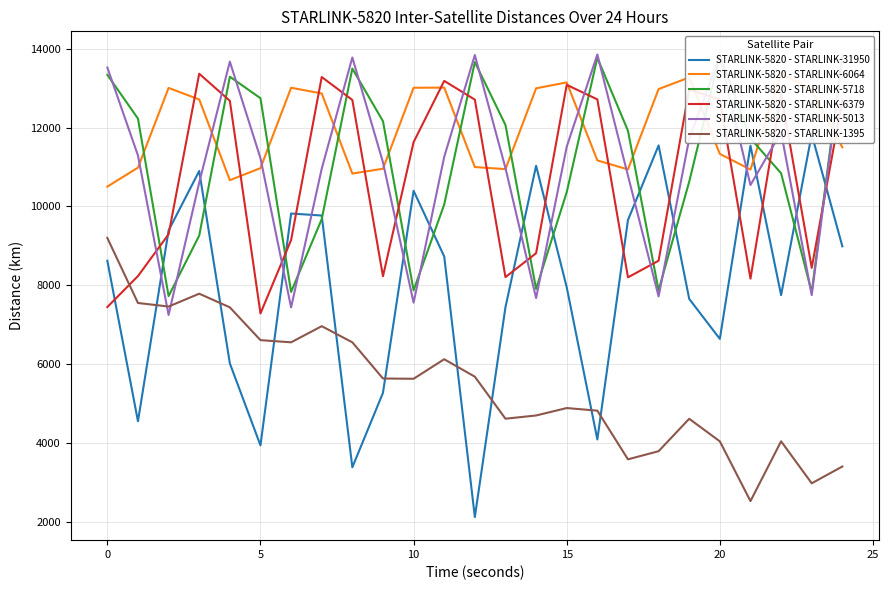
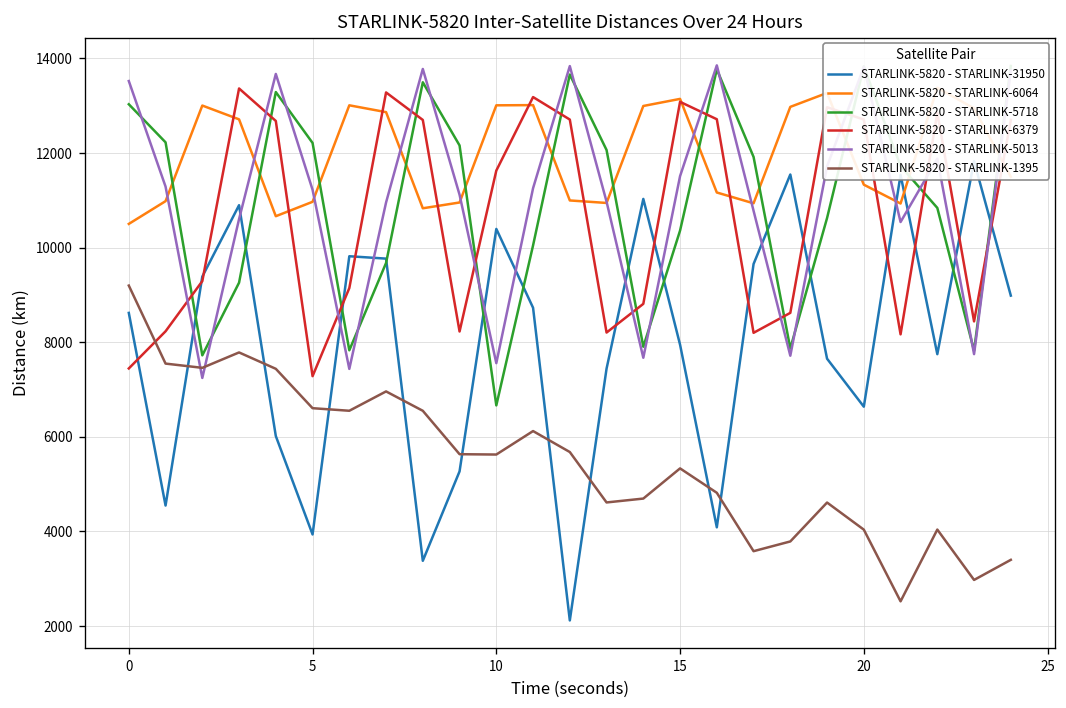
STARLINK-5820 - STARLINK-5718, 0: 13300 -> 13000
STARLINK-5820 - STARLINK-5718, 5: 12700 -> 12200
STARLINK-5820 - STARLINK-5718, 10: 7900 -> 6700
STARLINK-5820 - STARLINK-1395, 15: 4900 -> 5300
